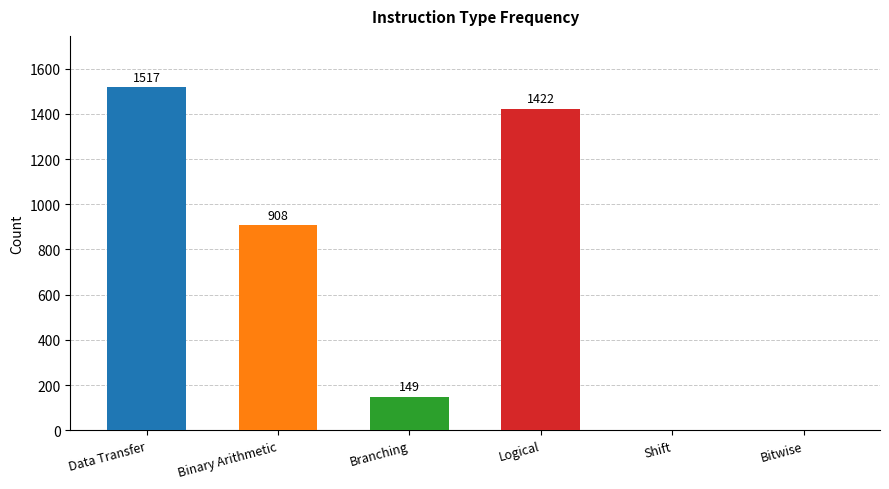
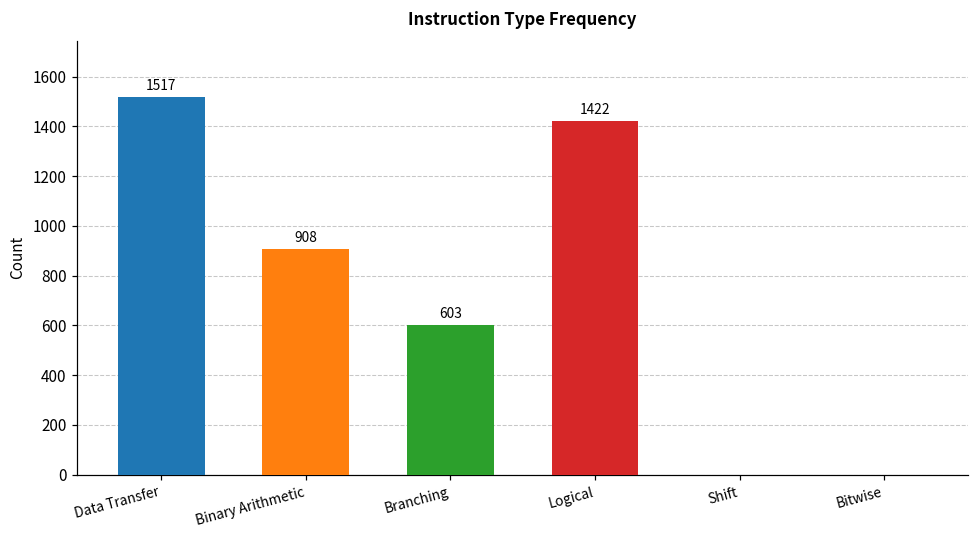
Branching: 149 -> 603
